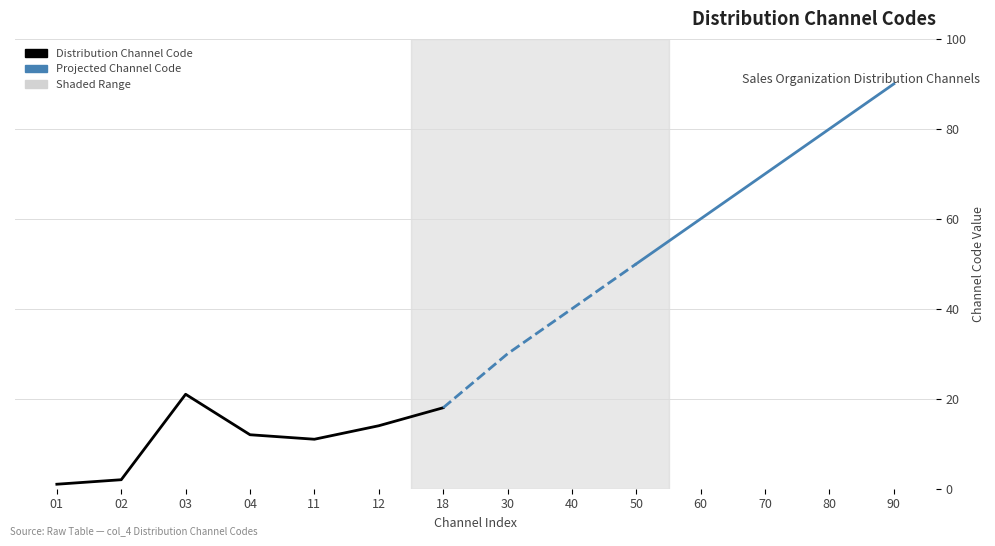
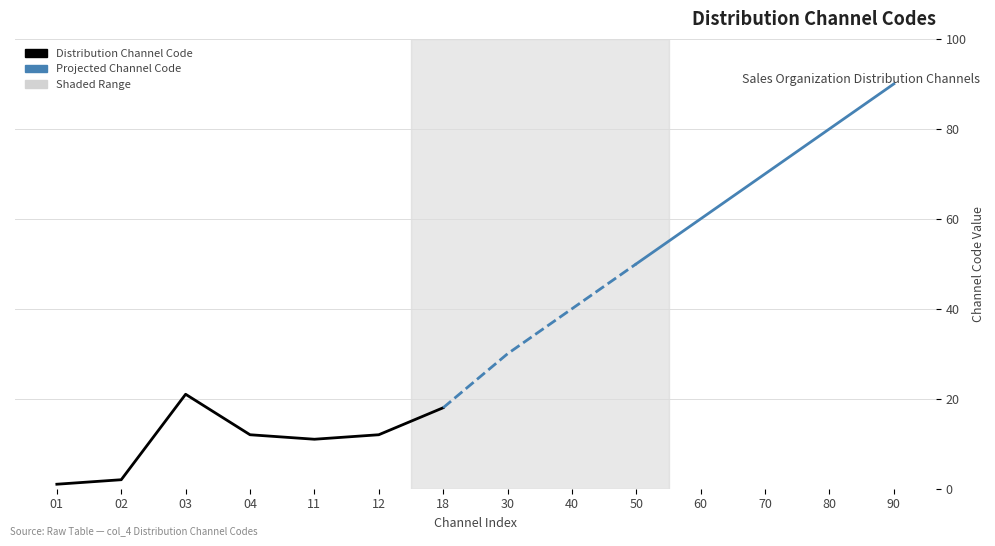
Distribution Channel Code, 12: 14 -> 12
